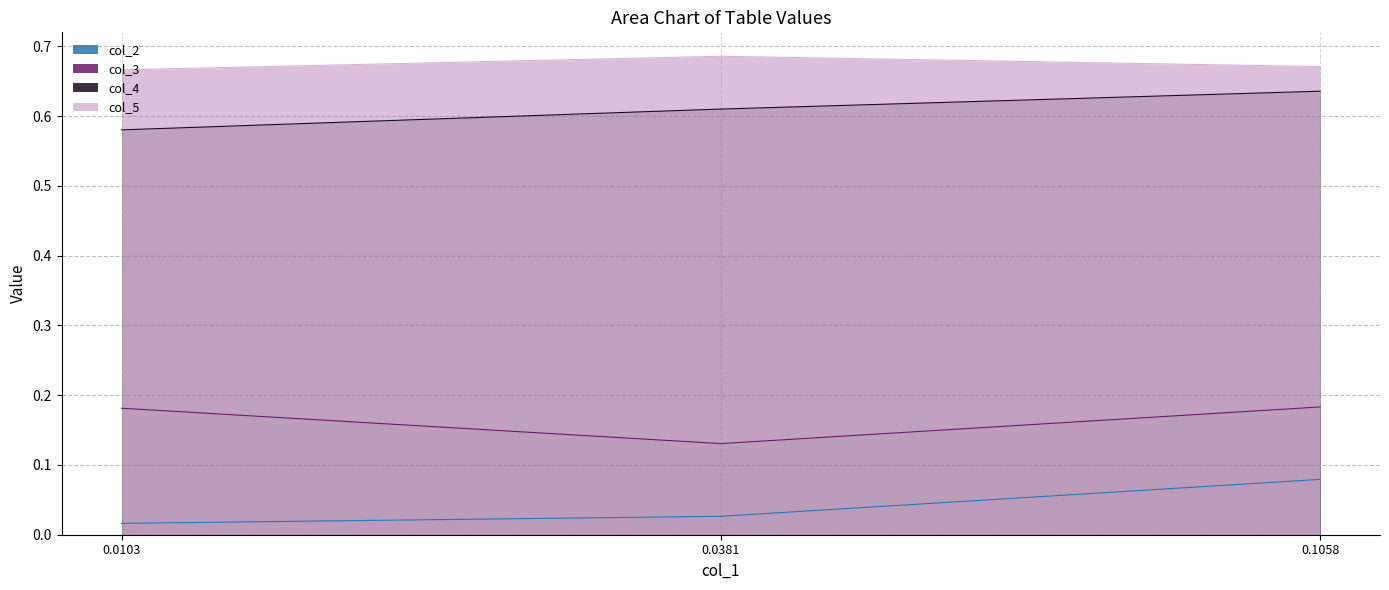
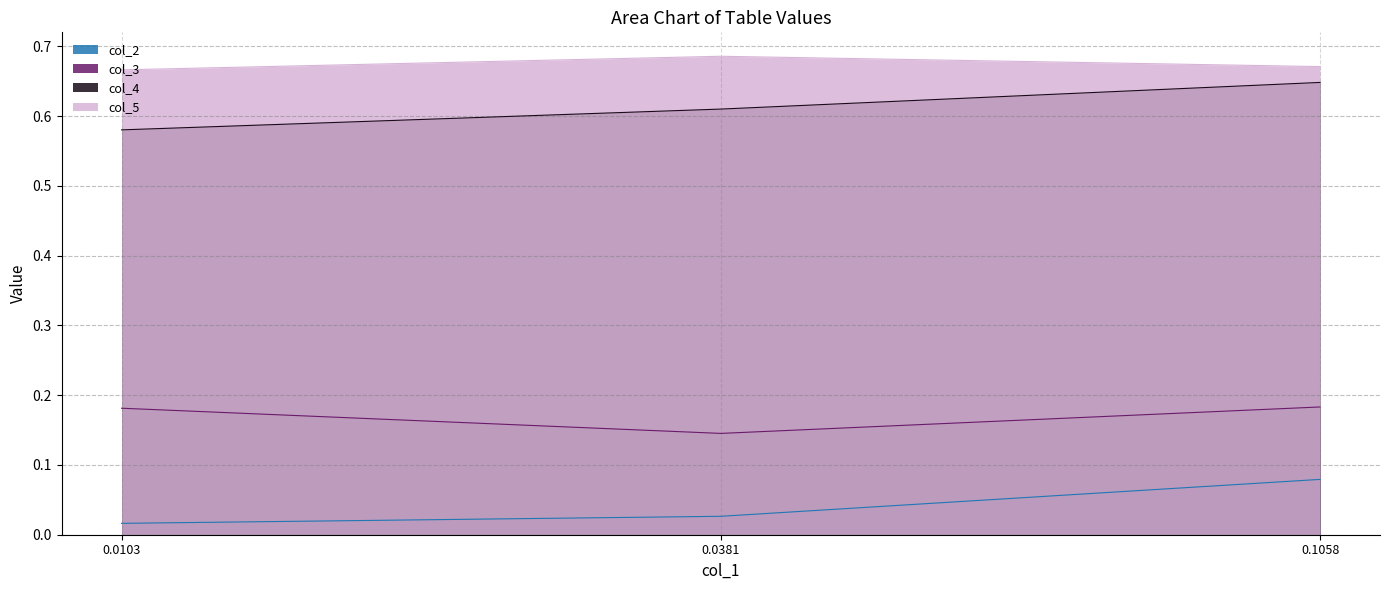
col_3, 0.0381: 0.13 -> 0.15
col_4, 0.1058: 0.64 -> 0.65
